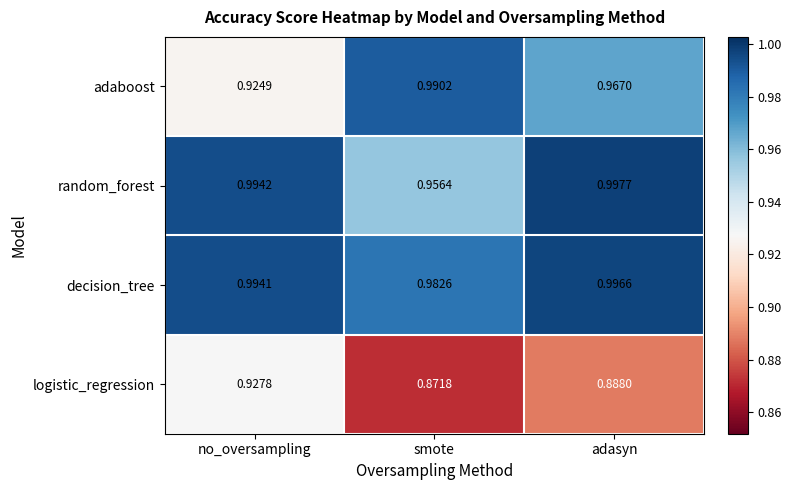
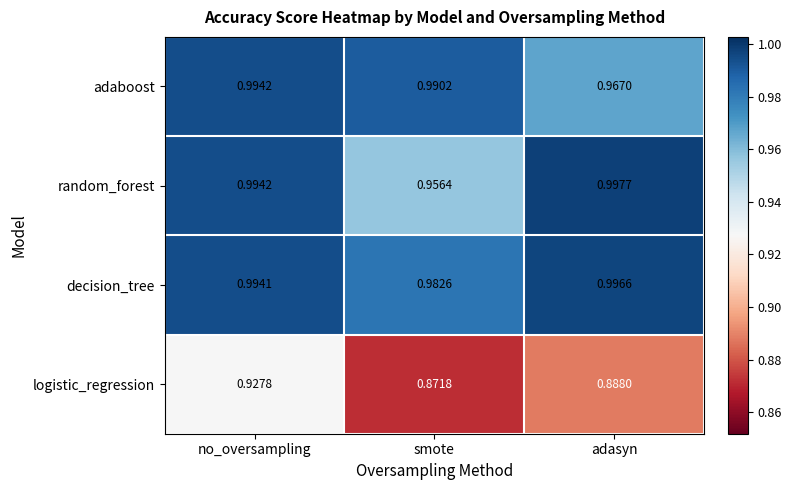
adaboost, no_oversampling: 0.9249 -> 0.9942
